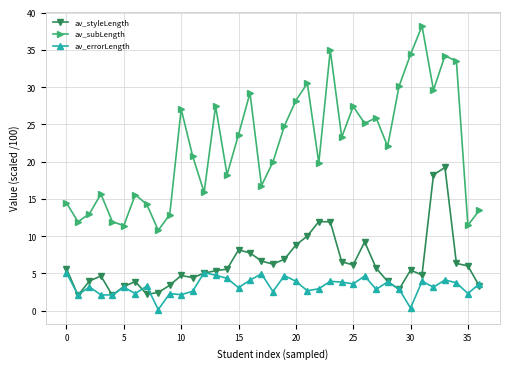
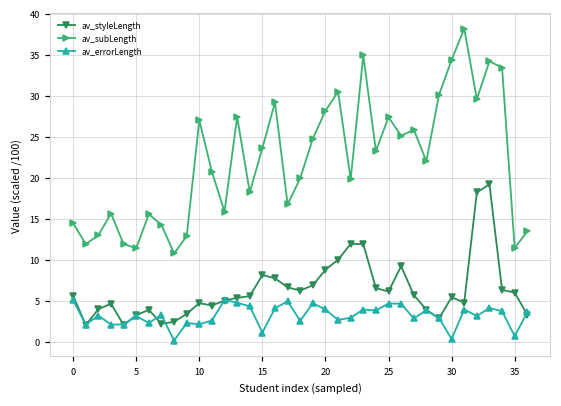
av_errorLength, 15: 3 -> 1
av_errorLength, 25: 4 -> 5
av_errorLength, 35: 2 -> 1
